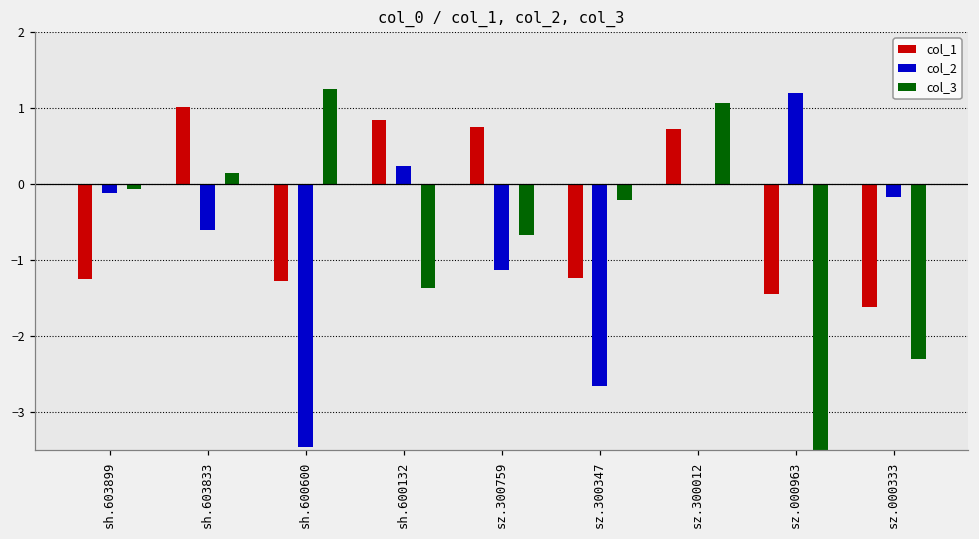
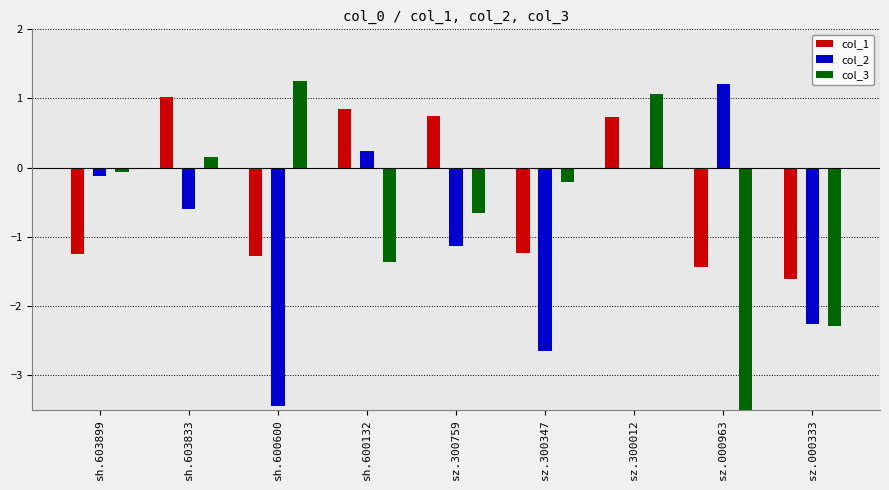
sz.000333: -0.2 -> -2.3
